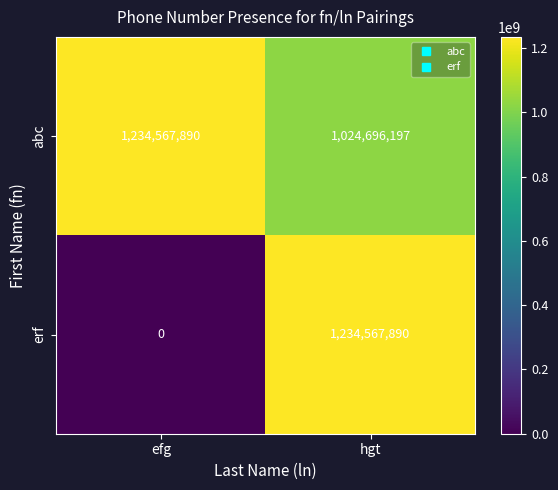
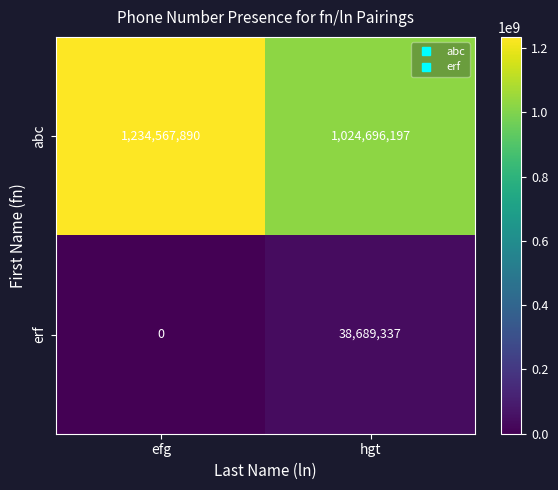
erf, hgt: 1,234,567,890 -> 38,689,337
